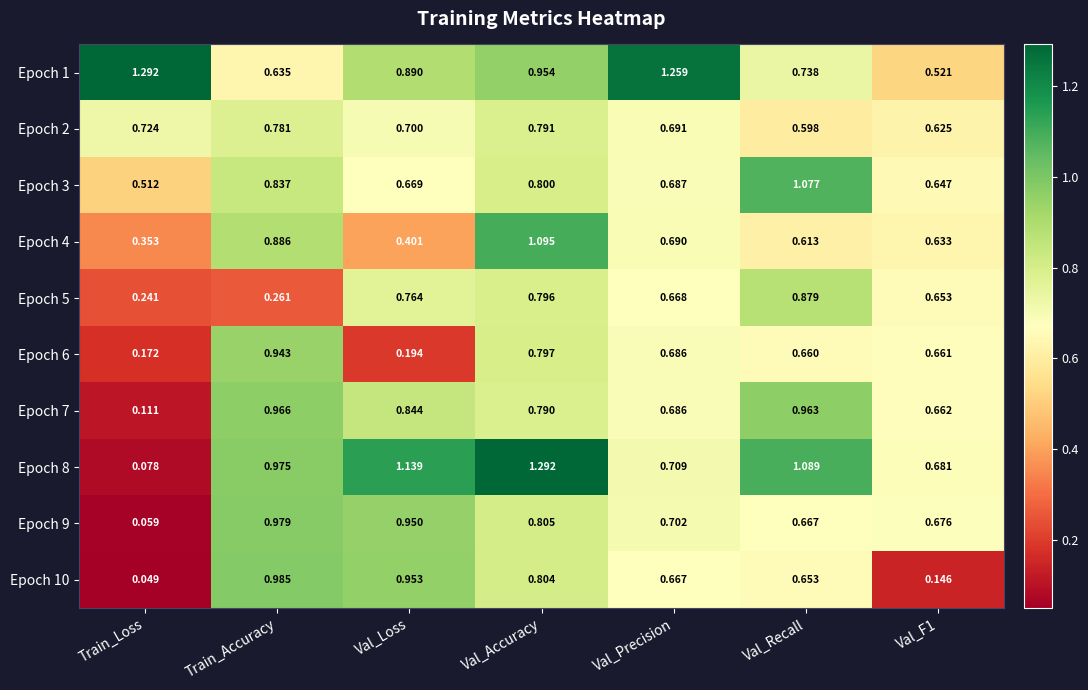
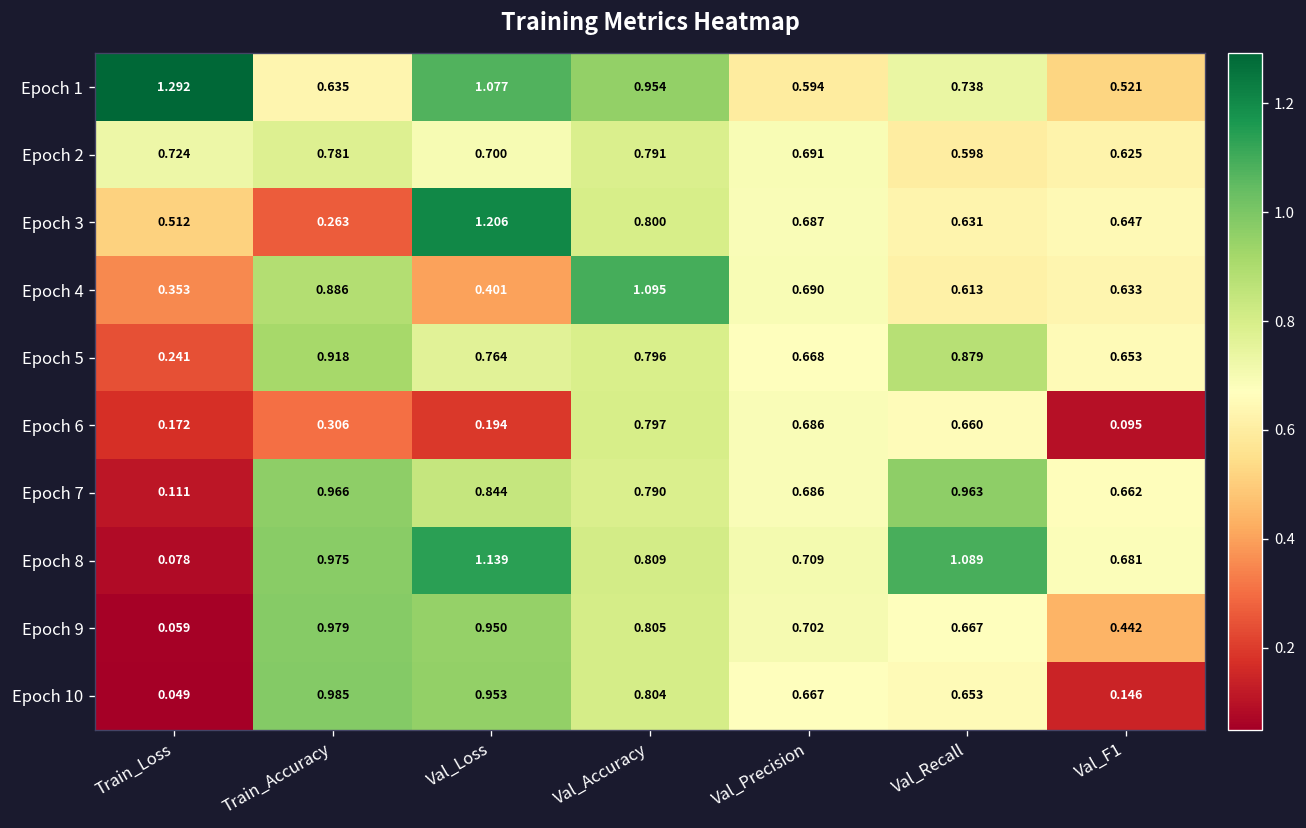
Epoch 1, Val_Loss: 0.890 -> 1.077
Epoch 1, Val_Precision: 1.259 -> 0.594
Epoch 3, Train_Accuracy: 0.837 -> 0.263
Epoch 3, Val_Loss: 0.669 -> 1.206
Epoch 3, Val_Recall: 1.077 -> 0.631
Epoch 5, Train_Accuracy: 0.261 -> 0.918
Epoch 6, Train_Accuracy: 0.943 -> 0.306
Epoch 6, Val_F1: 0.661 -> 0.095
Epoch 8, Val_Accuracy: 1.292 -> 0.809
Epoch 9, Val_F1: 0.676 -> 0.442
